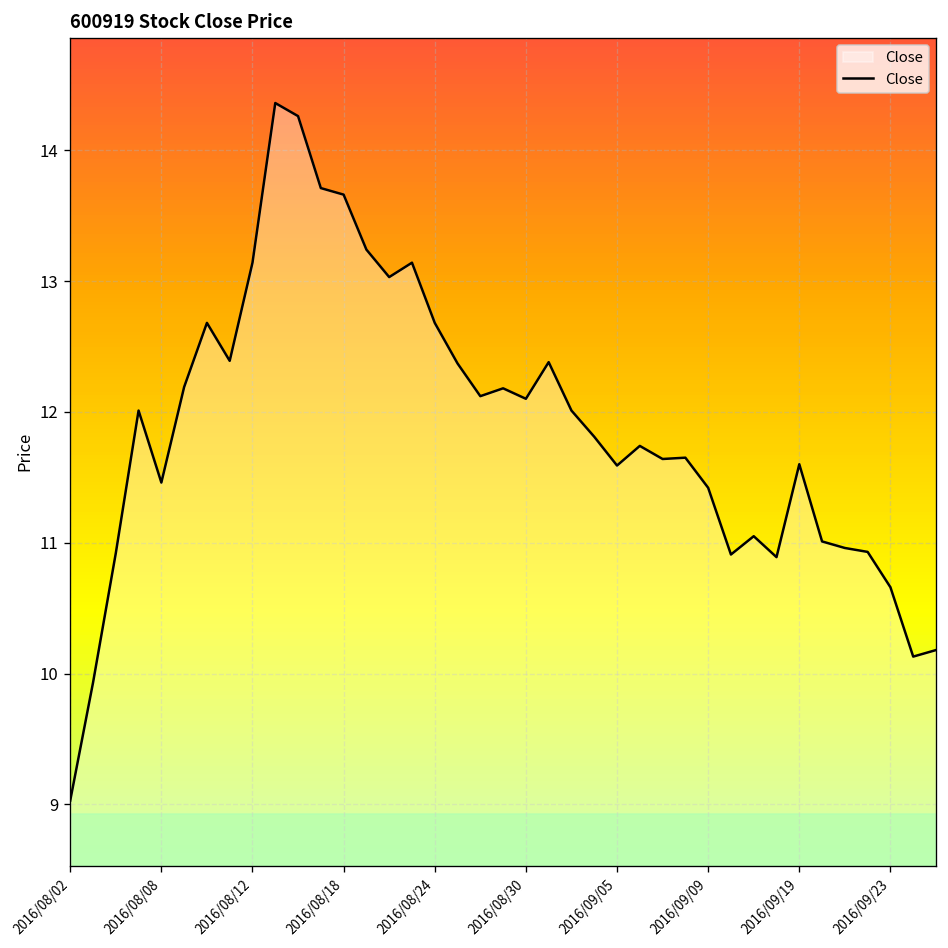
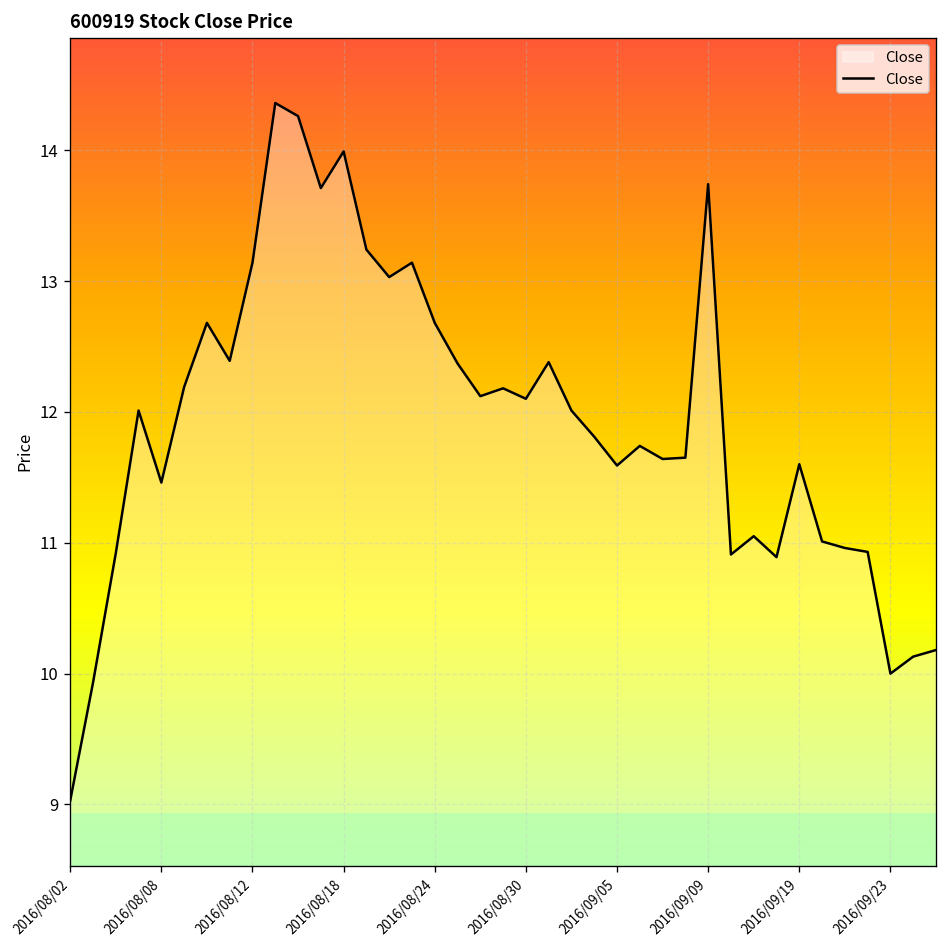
2016/08/18: 13.66 -> 13.99
2016/09/09: 11.42 -> 13.74
2016/09/23: 10.66 -> 10.00
